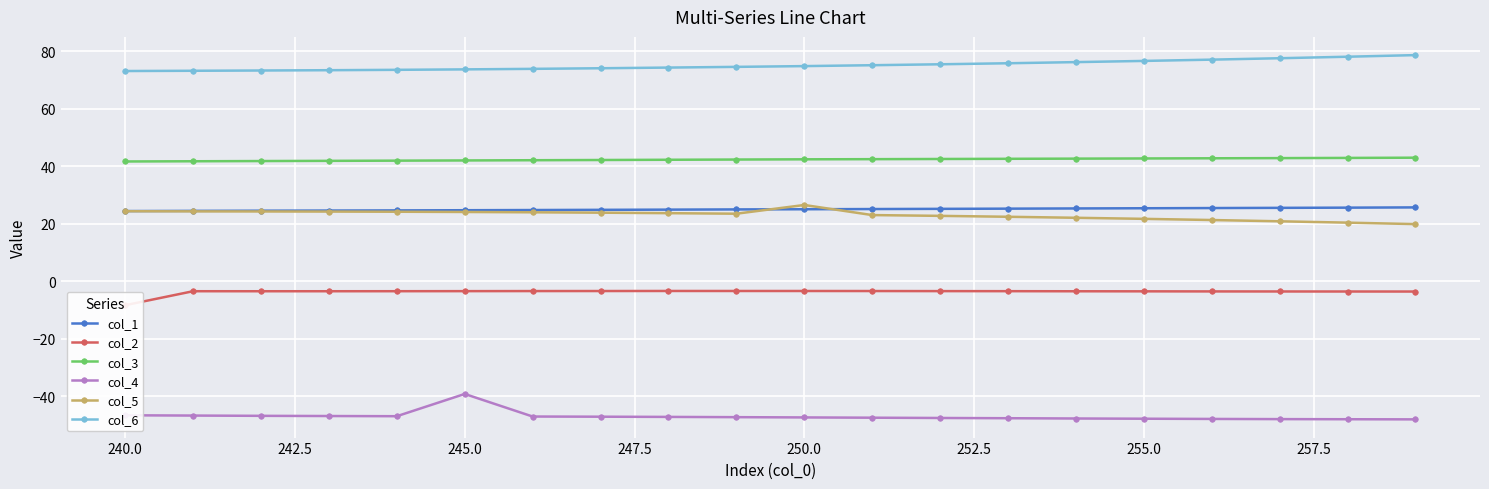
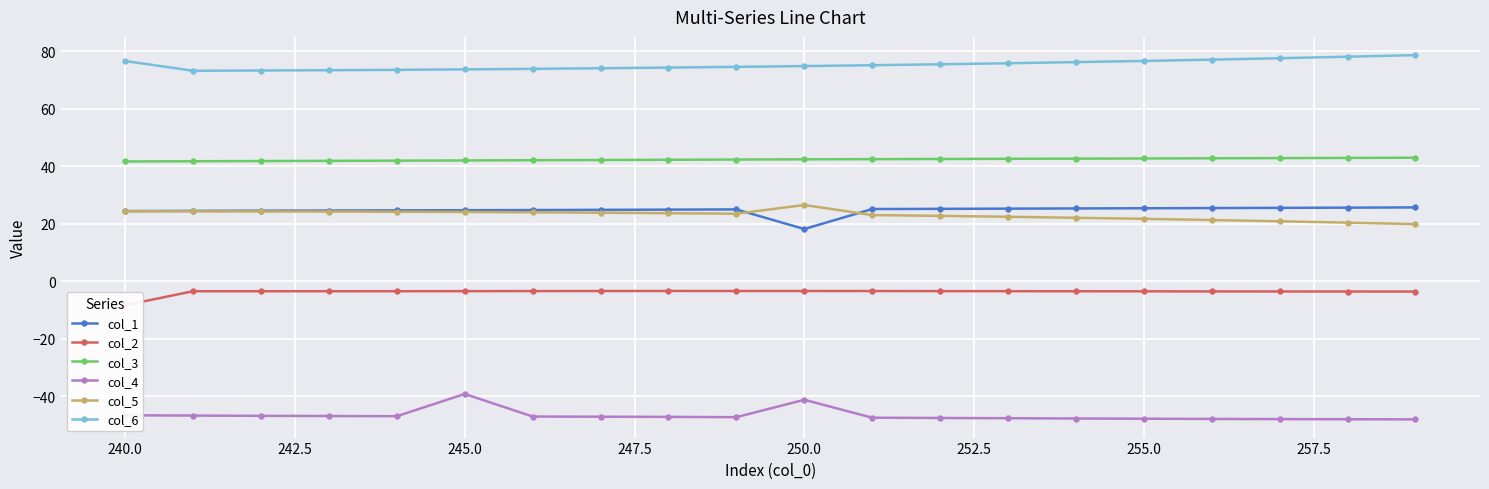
col_6, 240.0: 73 -> 77
col_1, 250.0: 25 -> 18
col_4, 250.0: -47 -> -41
